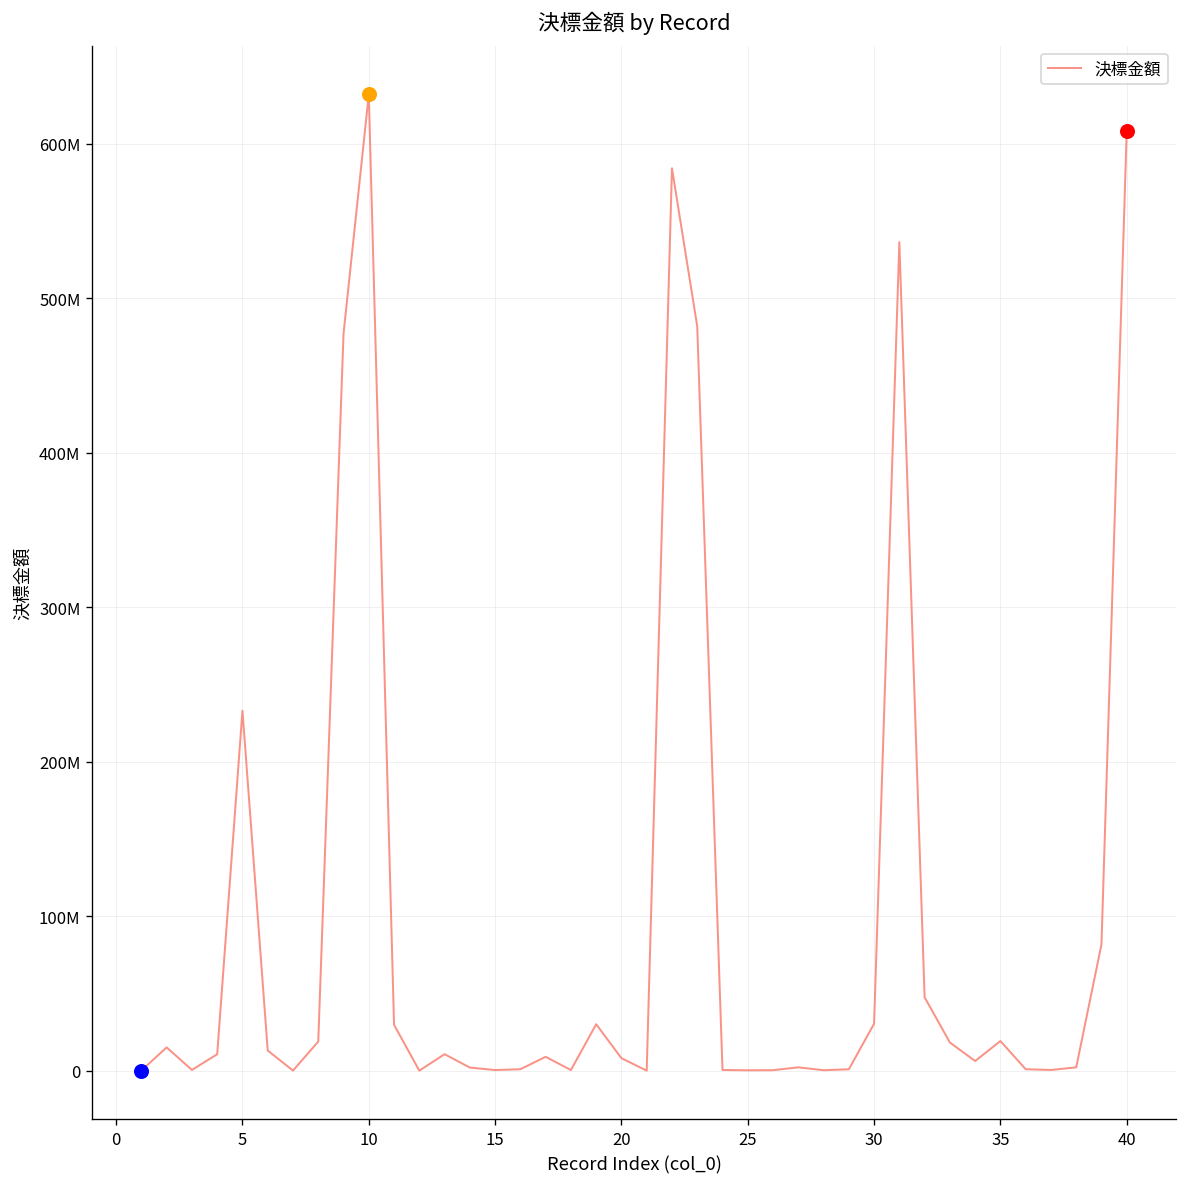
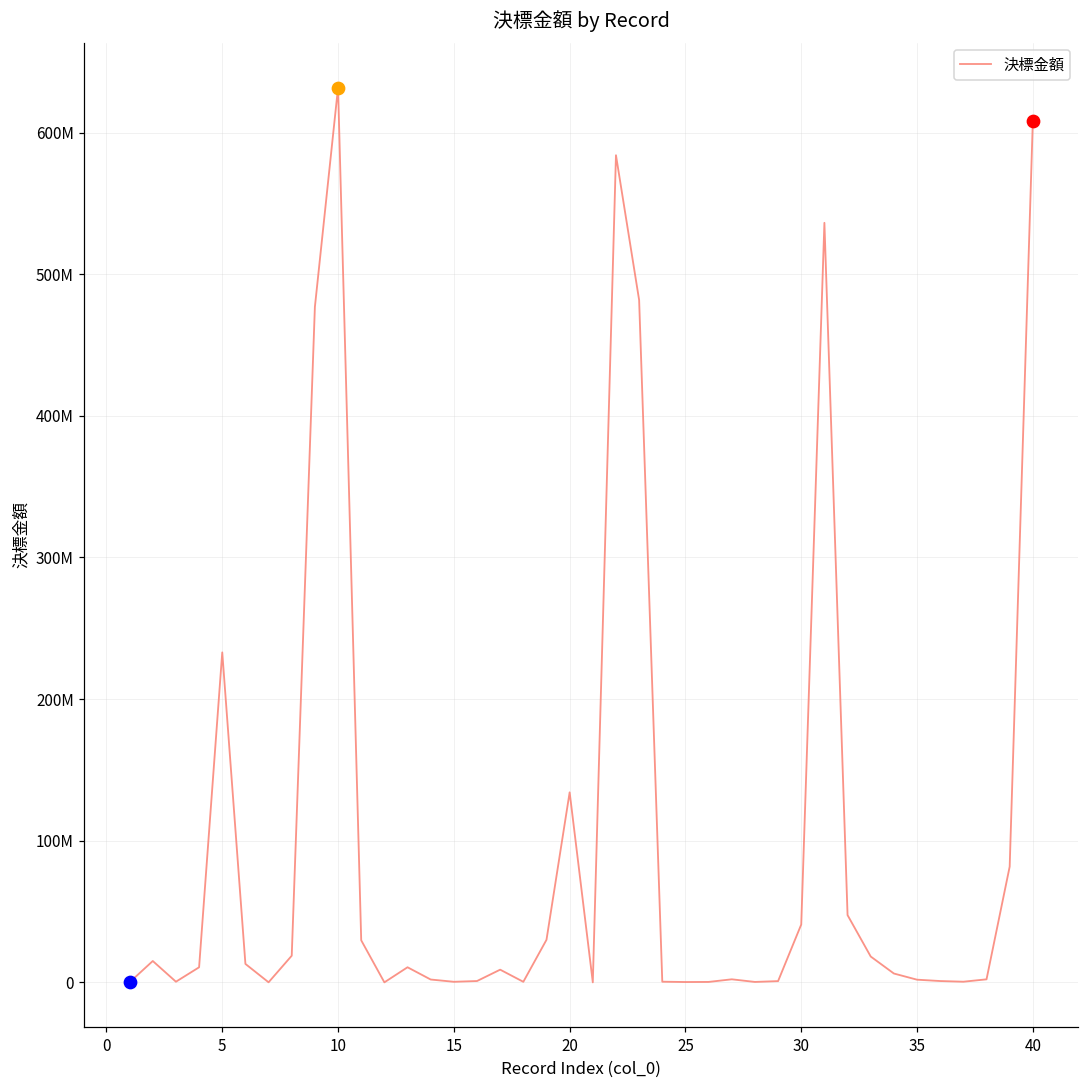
決標金額, 20: 8000000 -> 134000000
決標金額, 30: 30000000 -> 41000000
決標金額, 35: 19000000 -> 2000000
